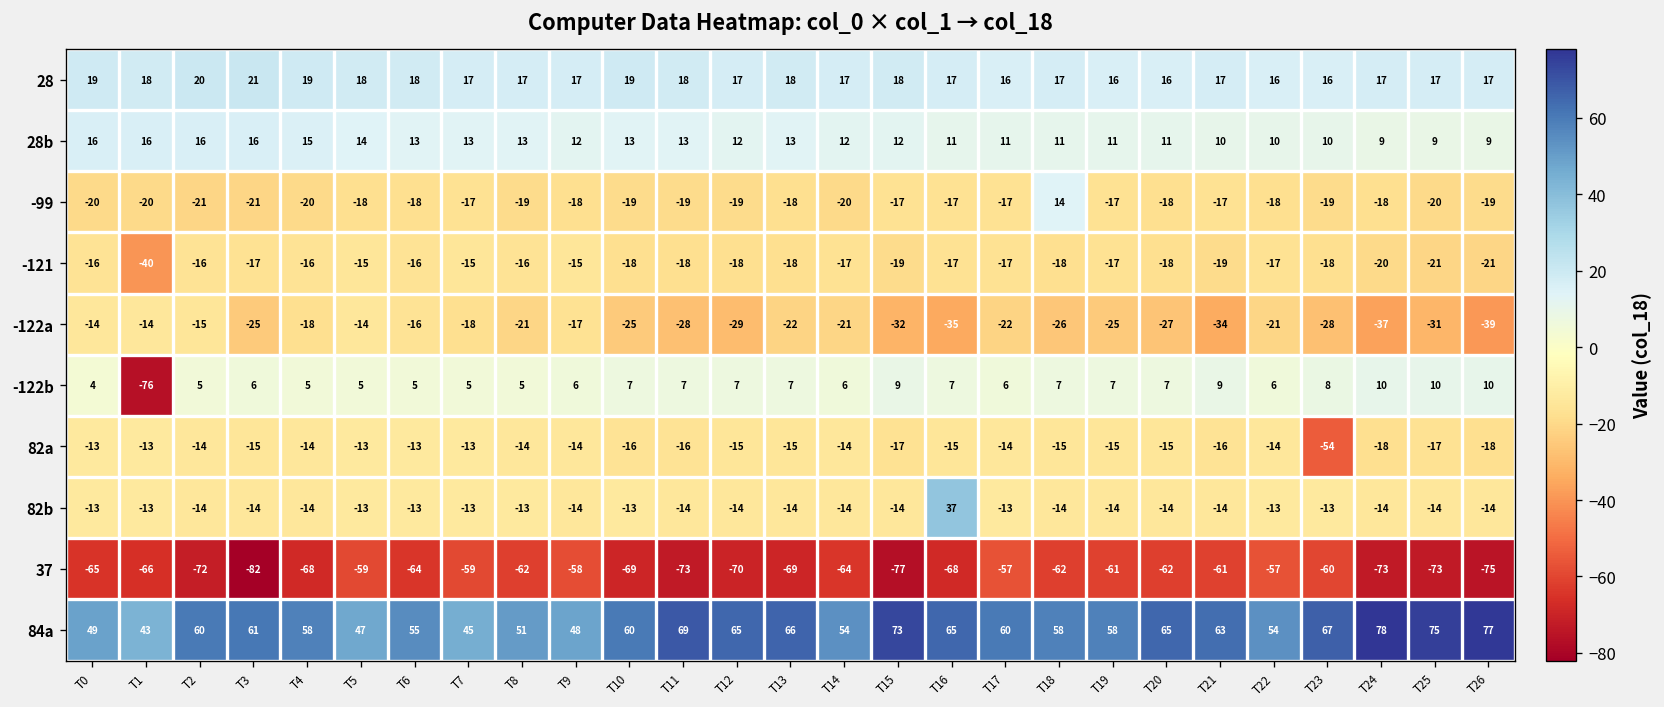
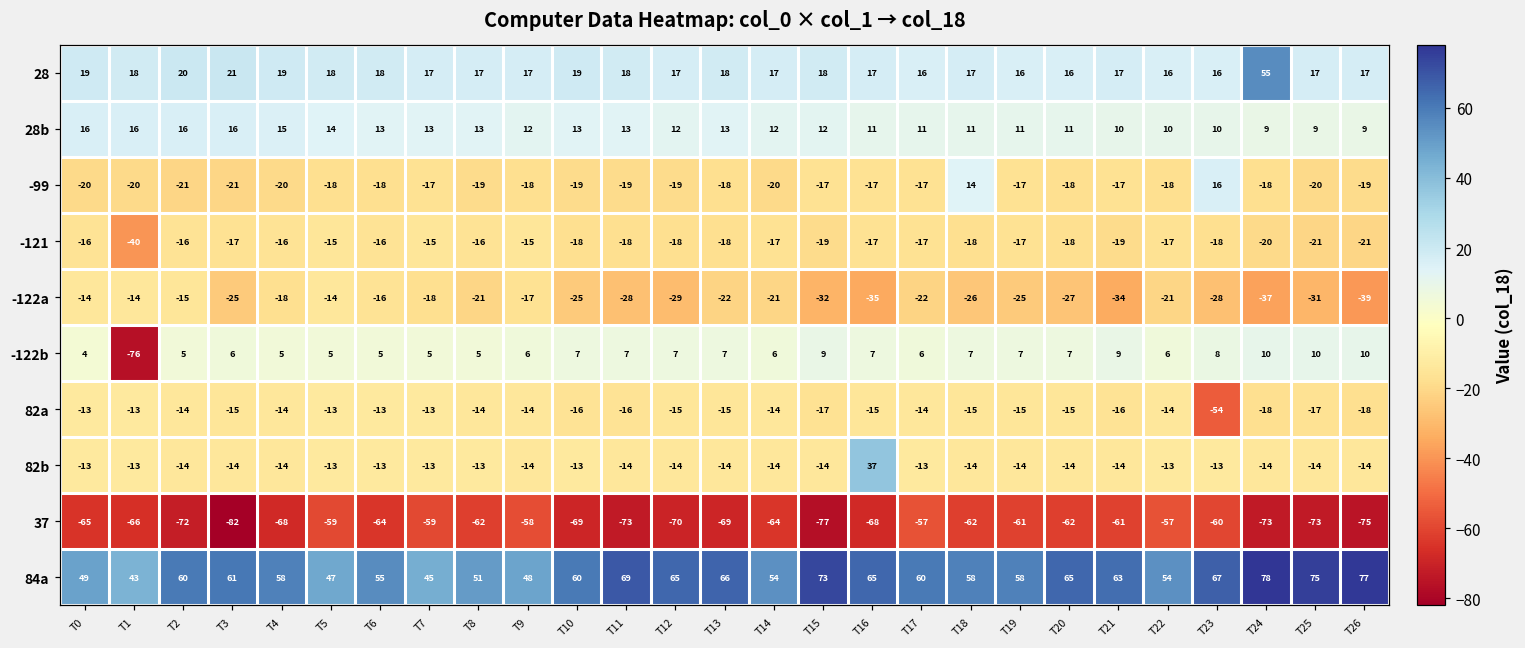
28, T24: 17 -> 55
-99, T23: -19 -> 16
